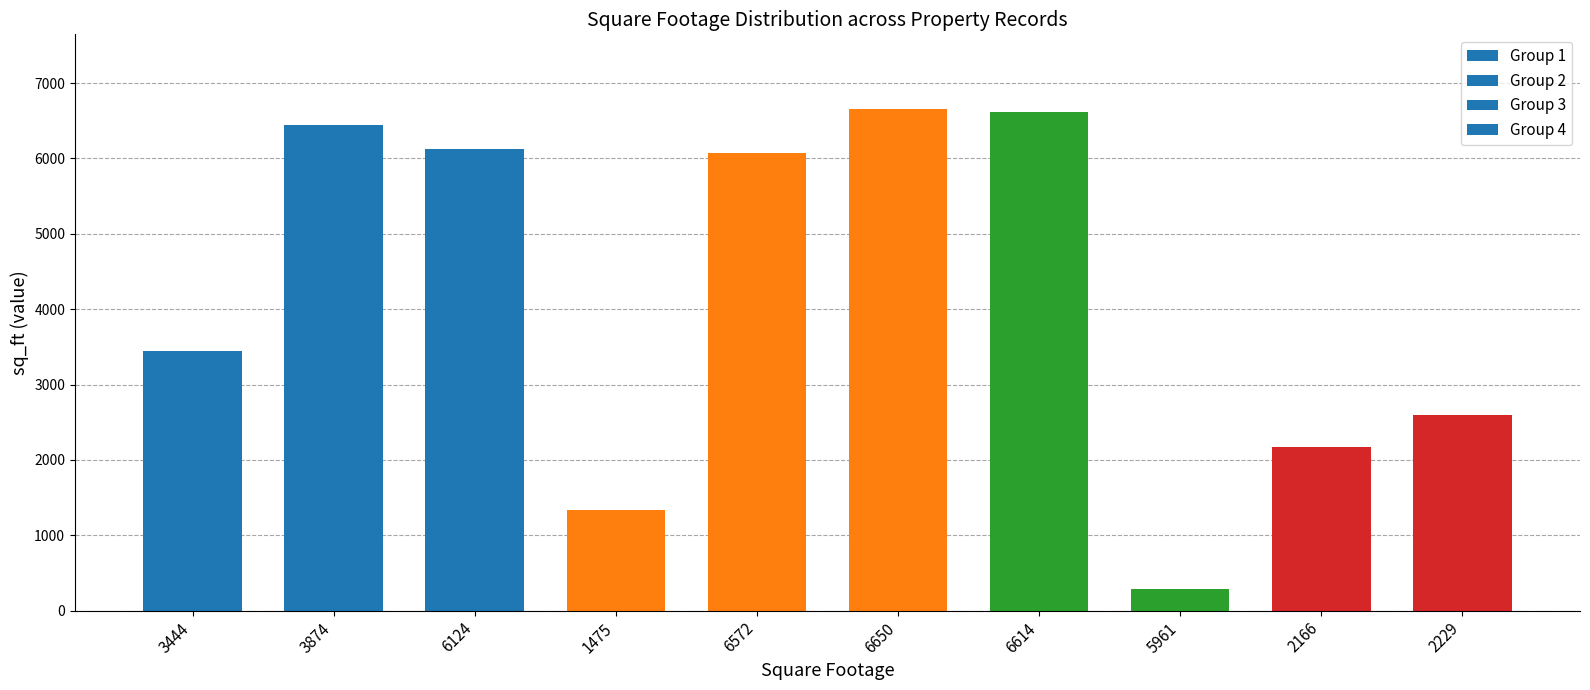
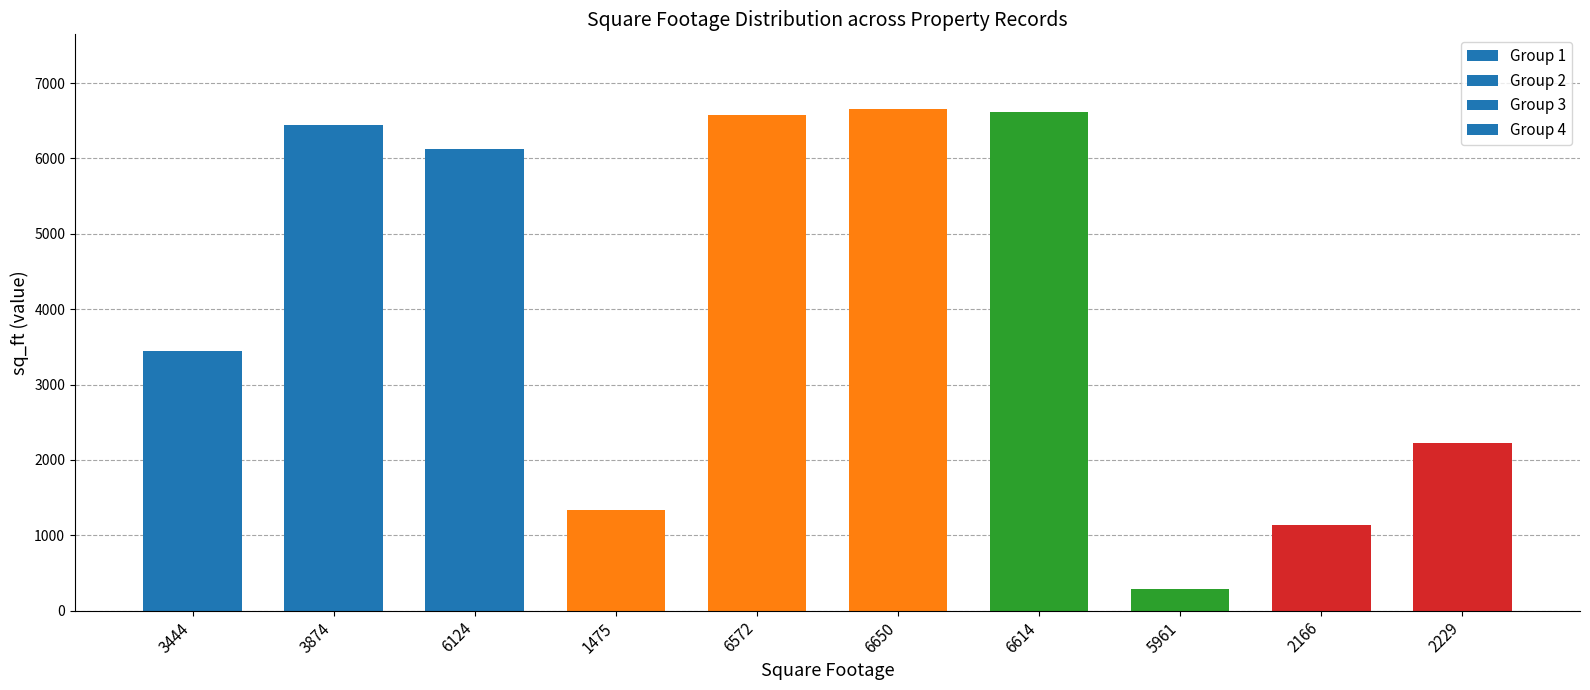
6572: 6100 -> 6600
2166: 2200 -> 1100
2229: 2600 -> 2200
